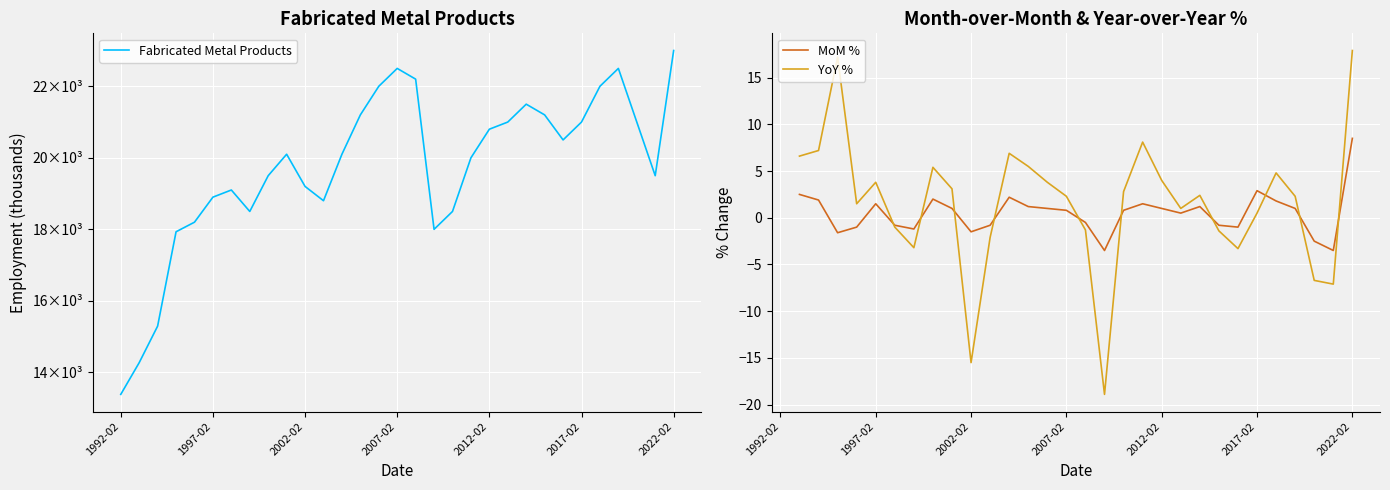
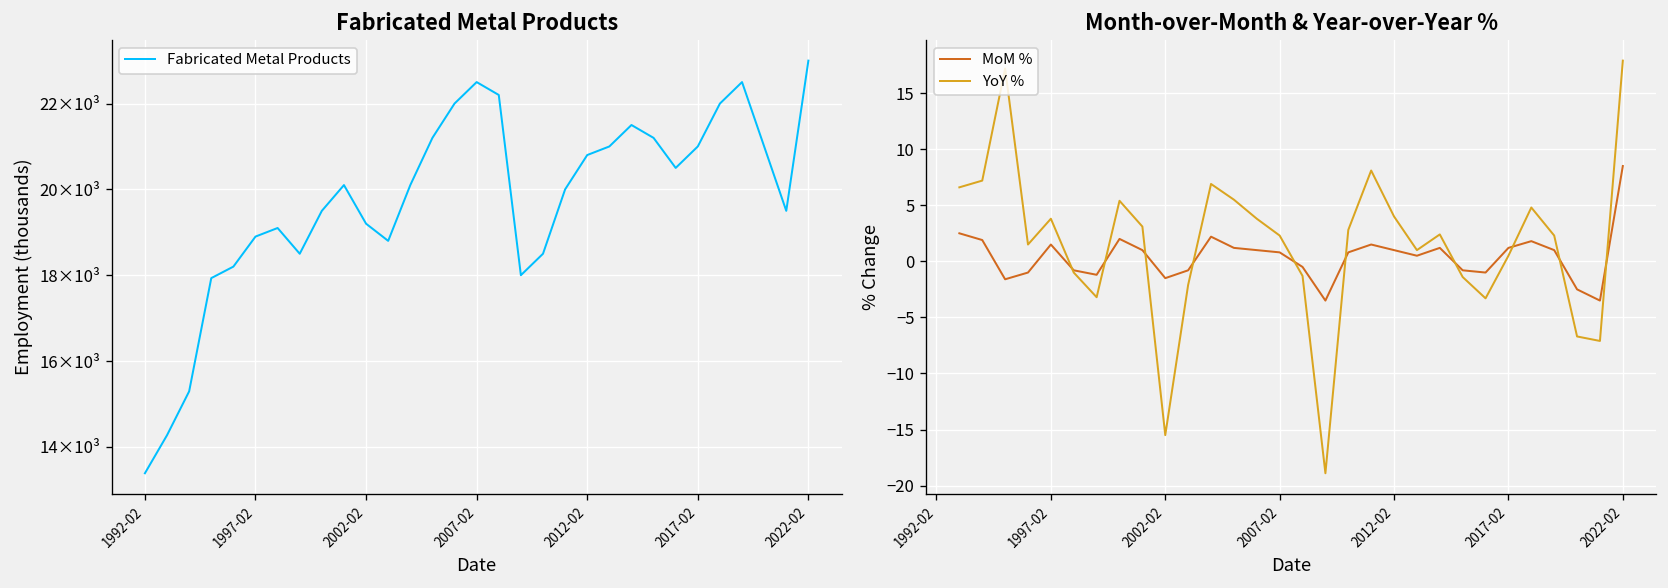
Month-over-Month & Year-over-Year %, MoM %, 2017-02: 3 -> 1
